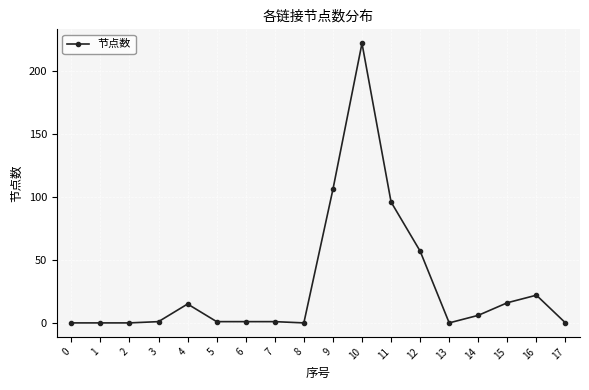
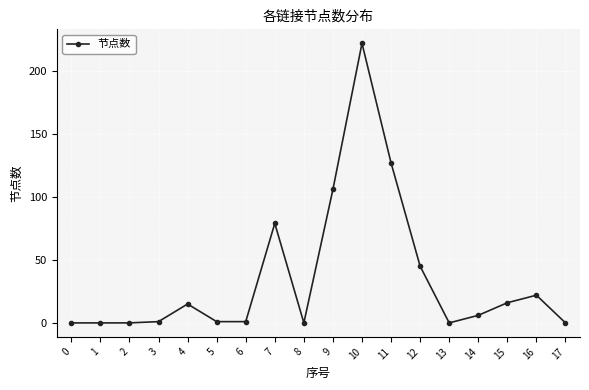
7: 1 -> 79
11: 96 -> 127
12: 57 -> 45
